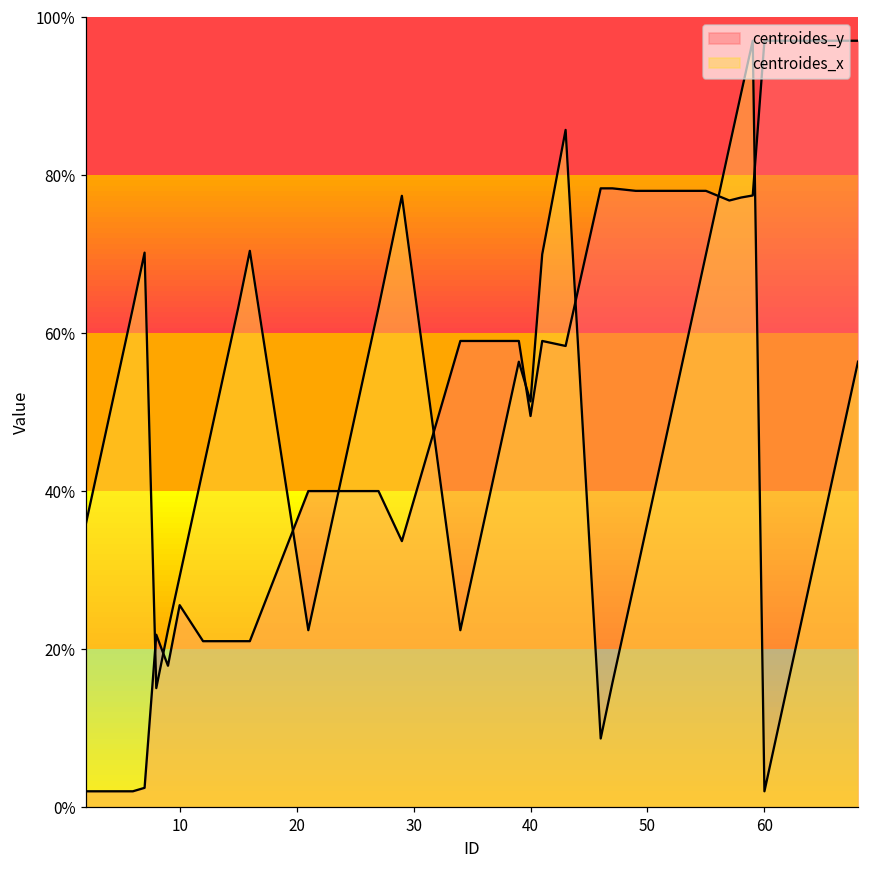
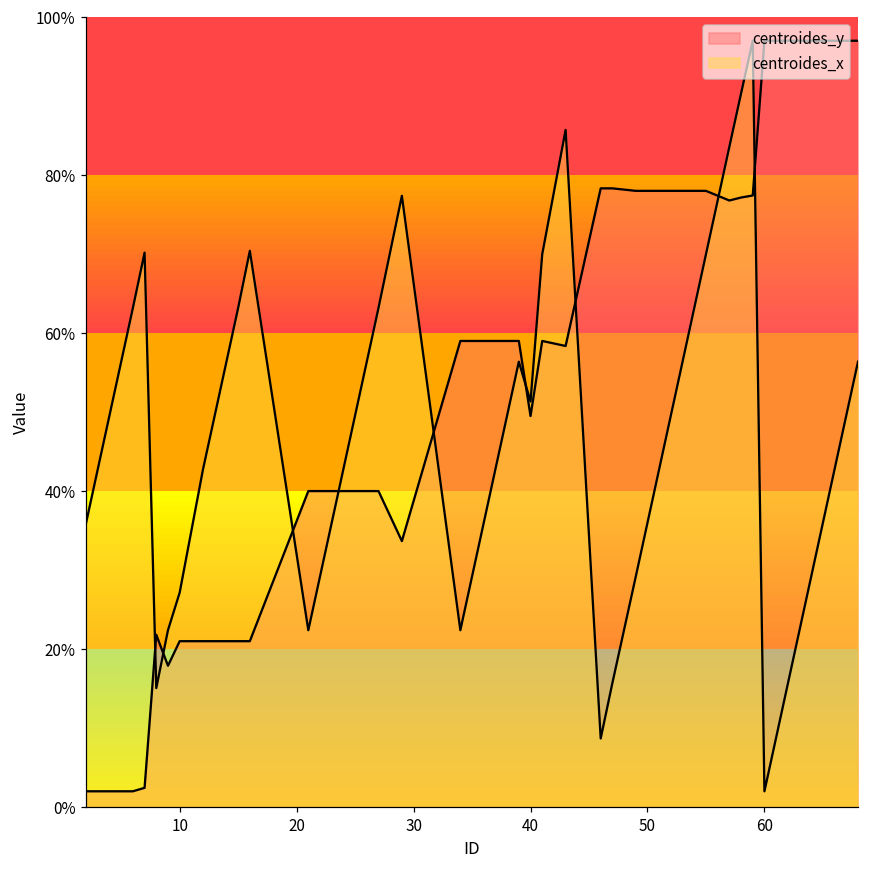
centroides_y, 10: 26% -> 21%
centroides_x, 10: 29% -> 27%
